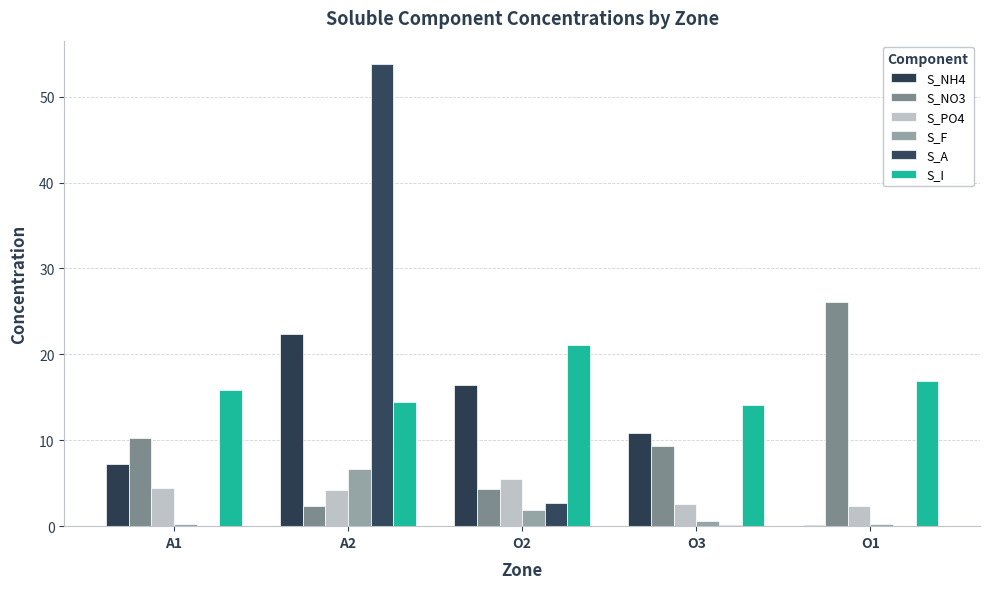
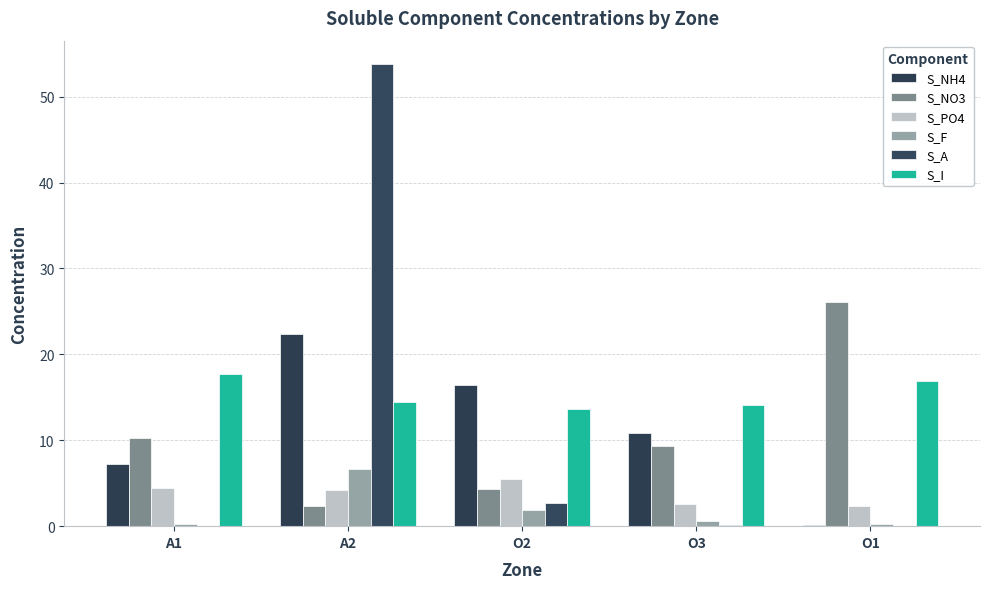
S_I, A1: 16 -> 18
S_I, O2: 21 -> 14
